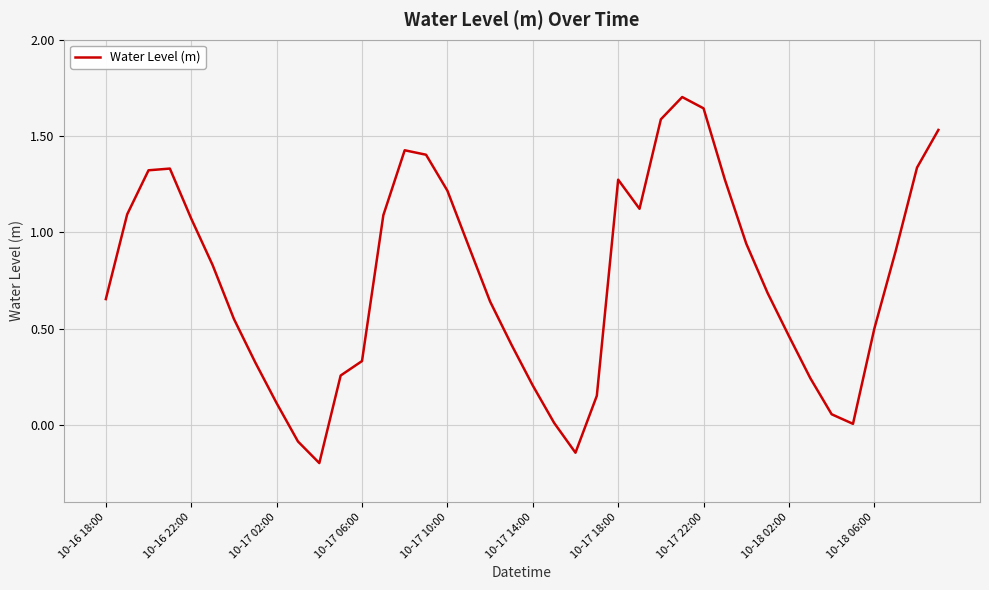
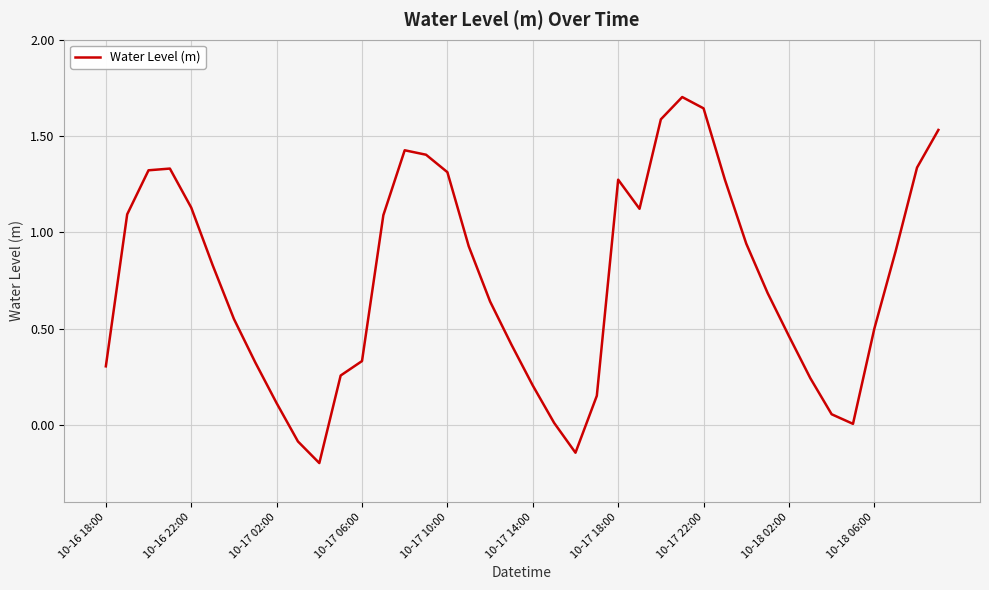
10-16 18:00: 0.65 -> 0.30
10-16 22:00: 1.07 -> 1.13
10-17 10:00: 1.22 -> 1.31
